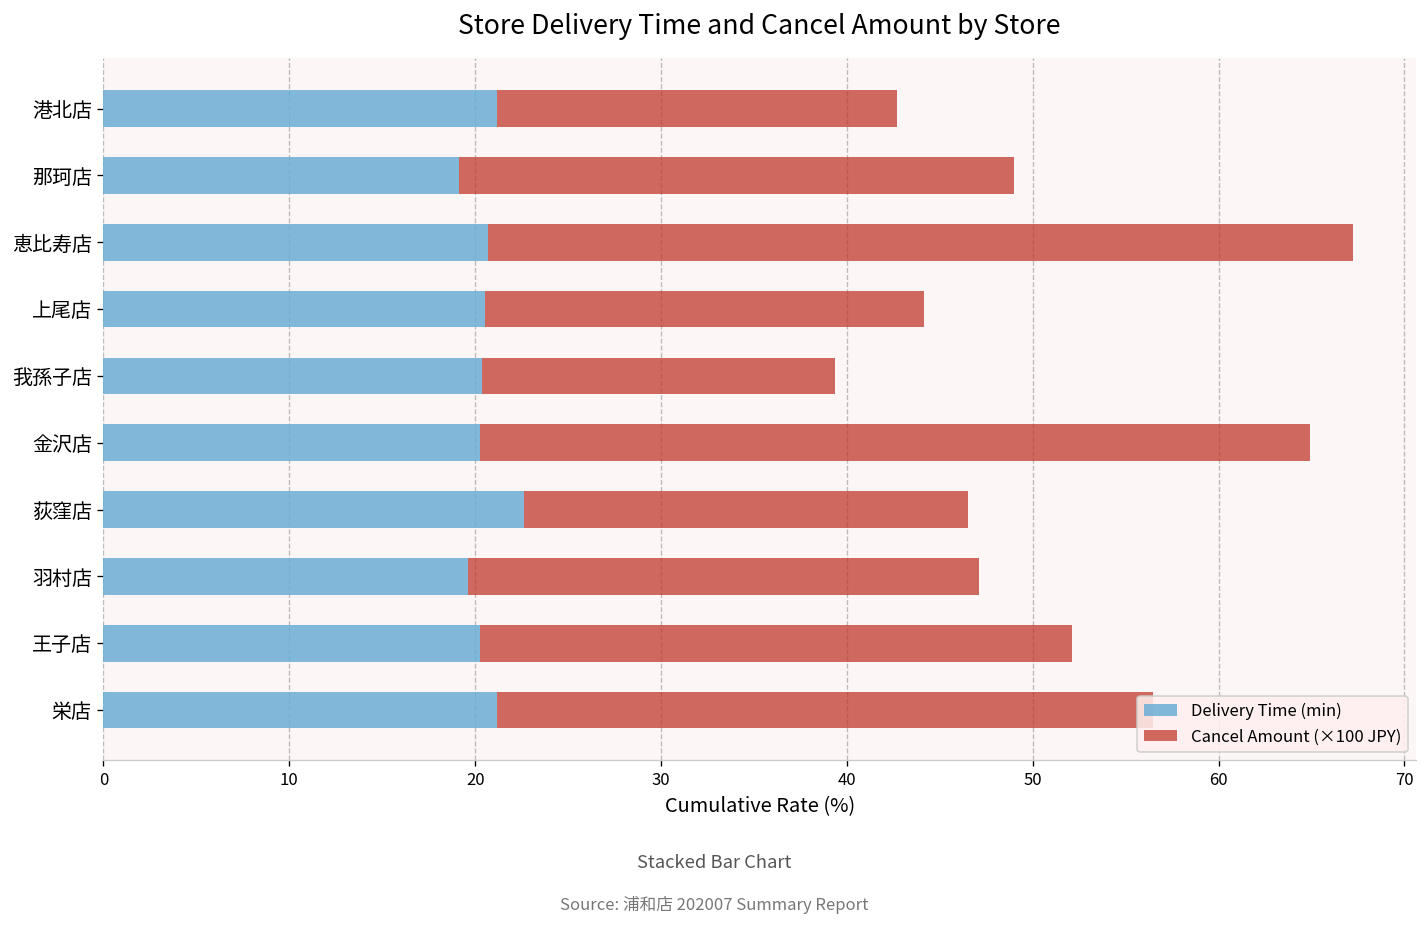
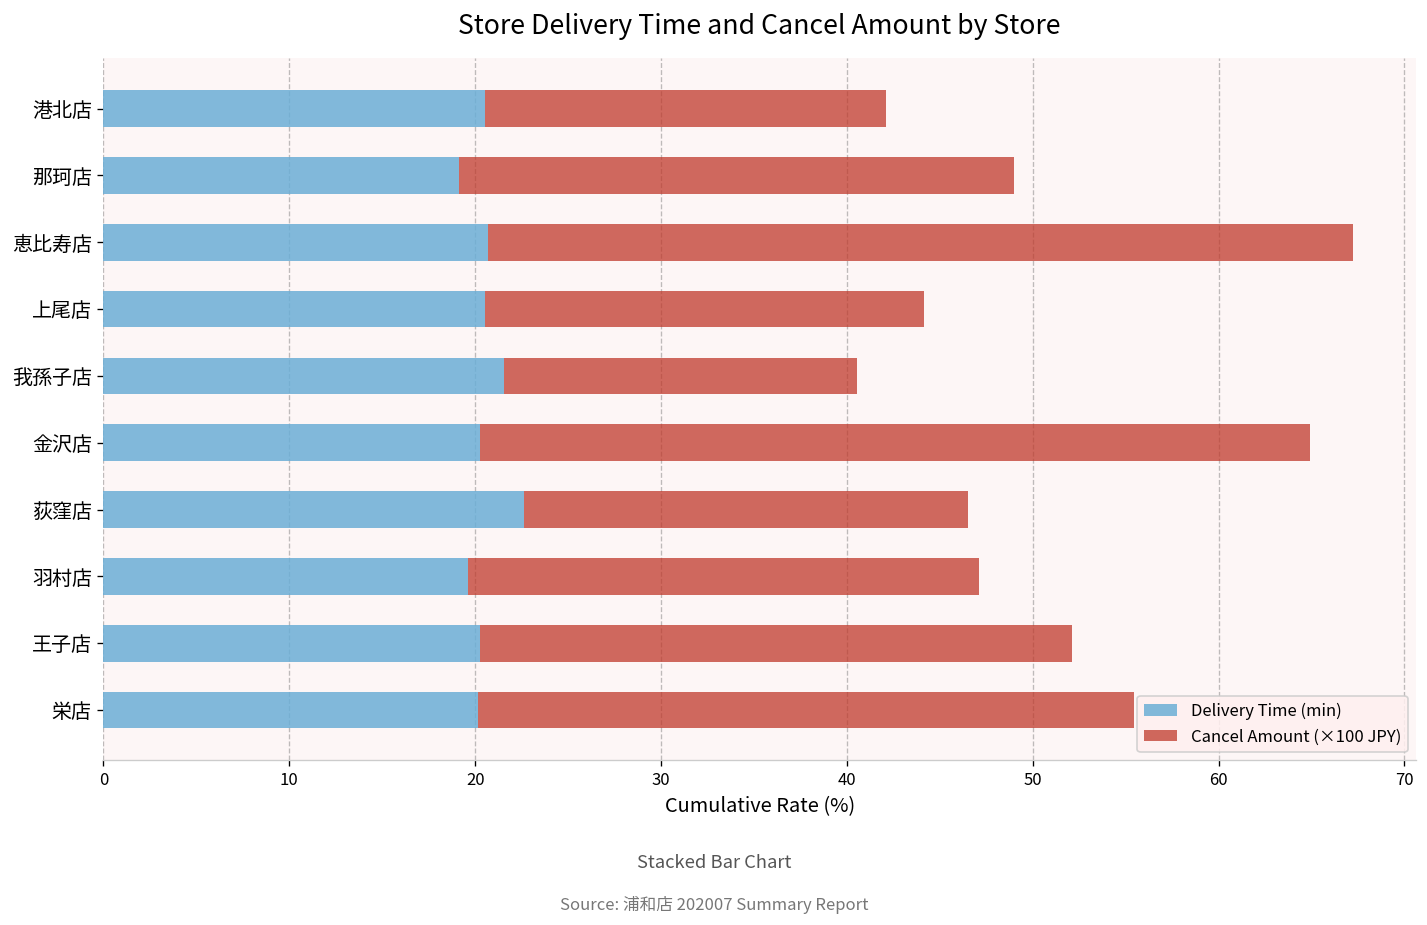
Delivery Time (min), 港北店: 21.2 -> 20.5
Delivery Time (min), 我孫子店: 20.3 -> 21.6
Delivery Time (min), 栄店: 21.2 -> 20.1
